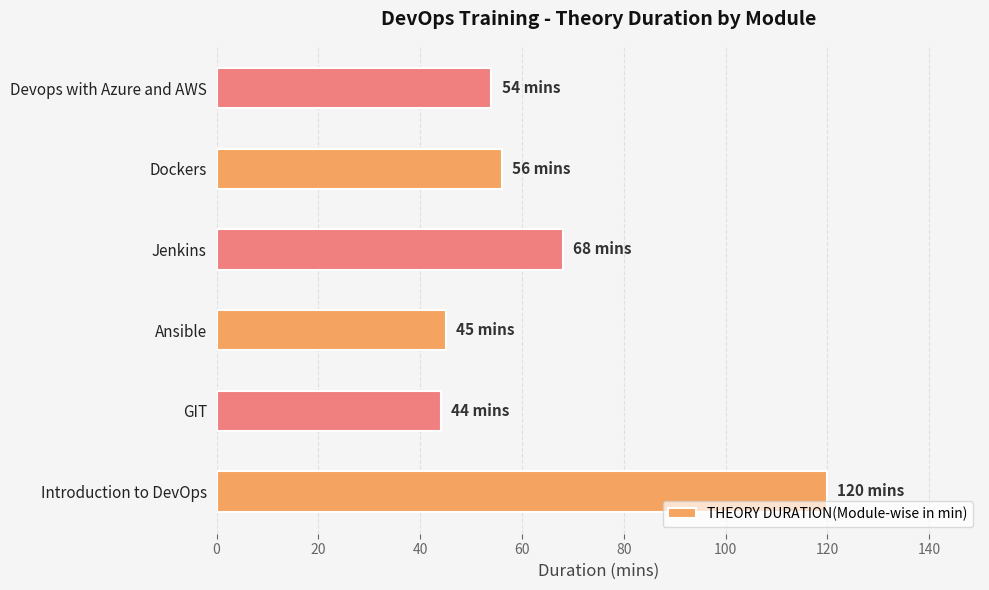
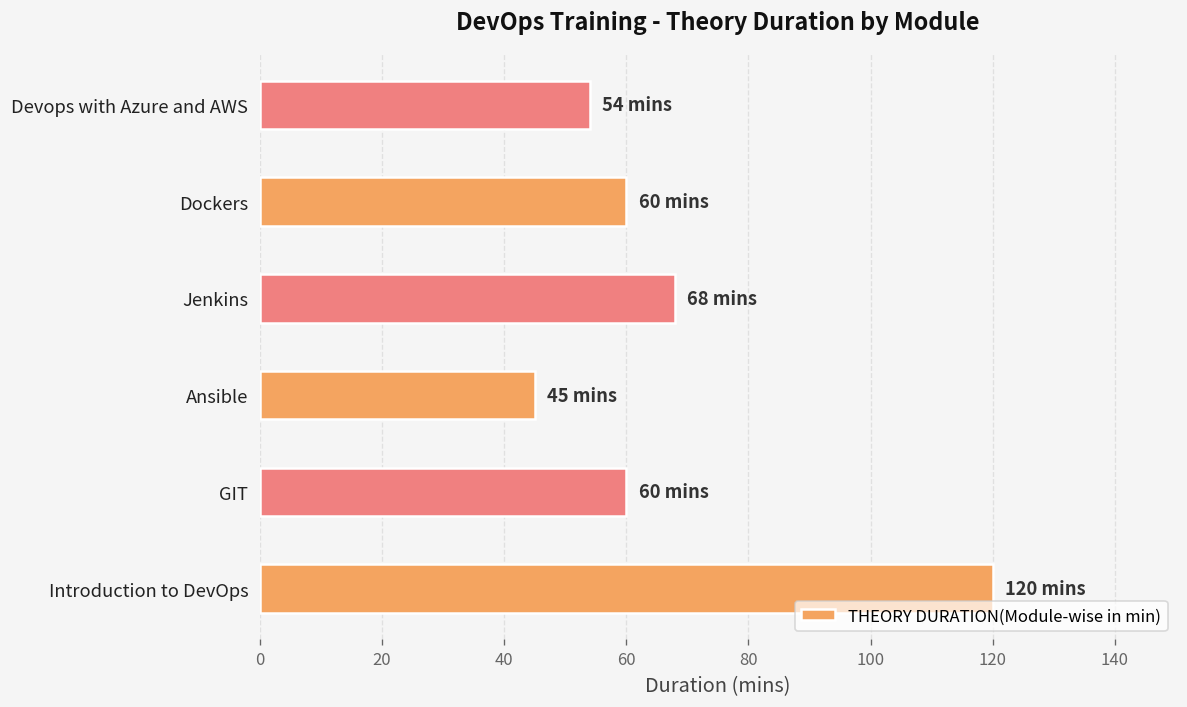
Dockers: 56 -> 60
GIT: 44 -> 60
